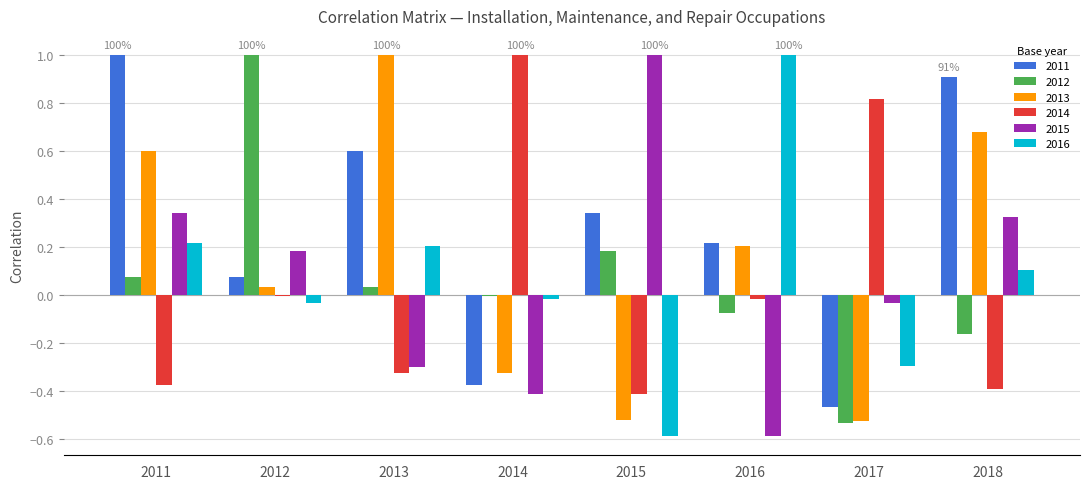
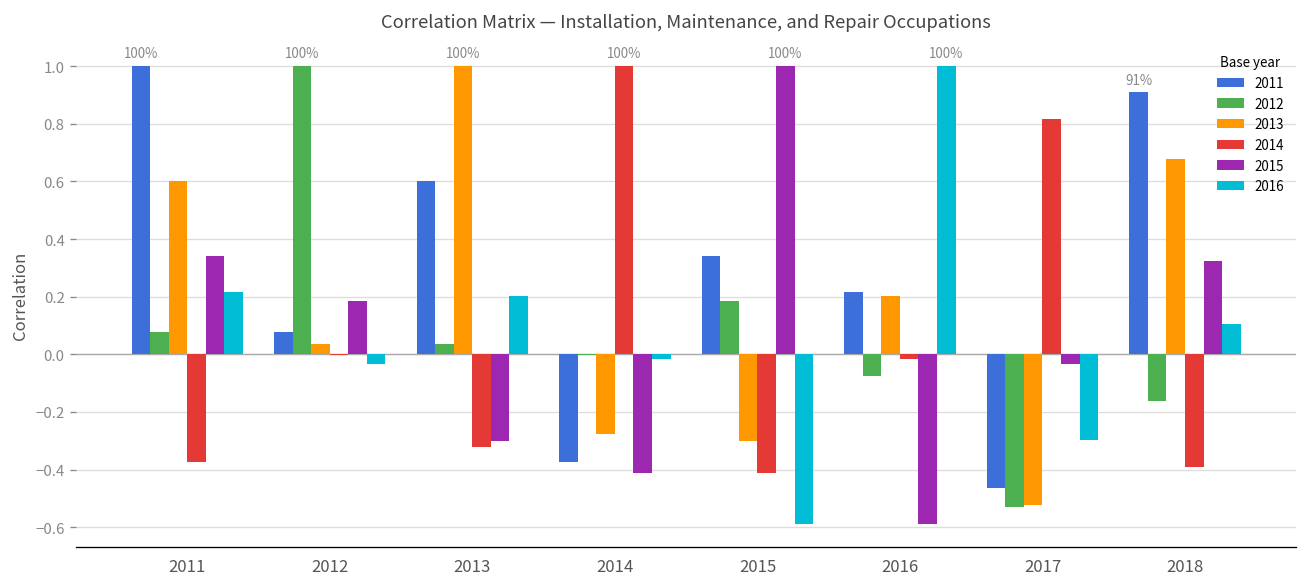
2013, 2014: -0.32 -> -0.28
2013, 2015: -0.52 -> -0.30
